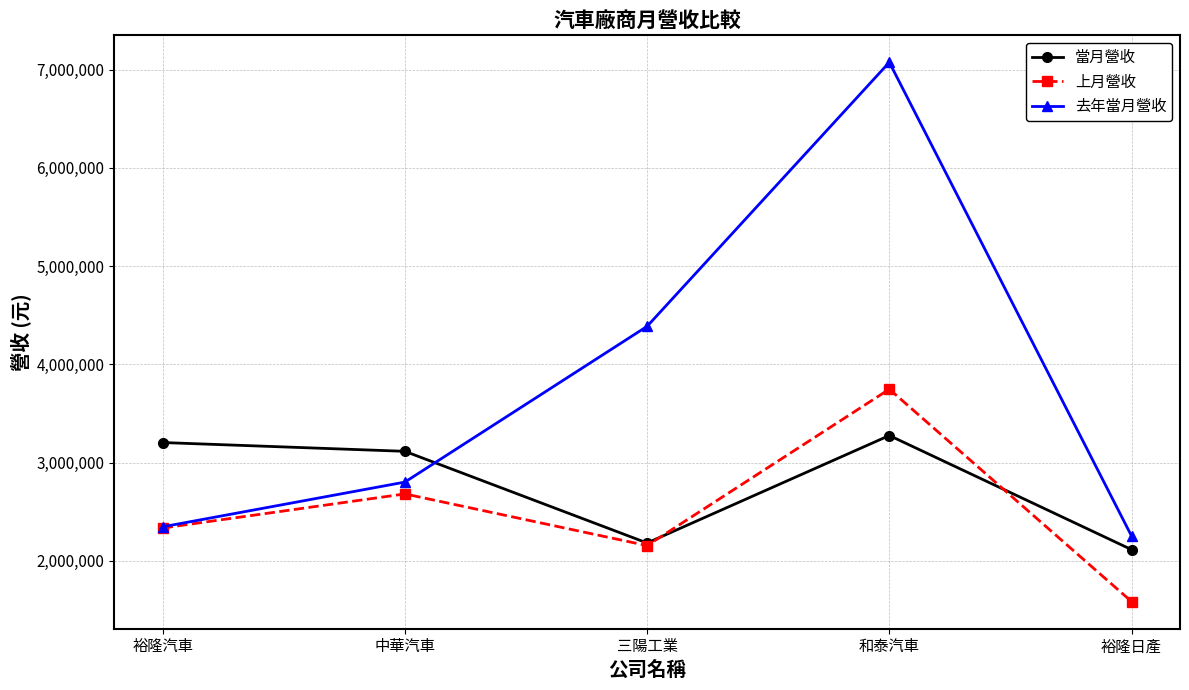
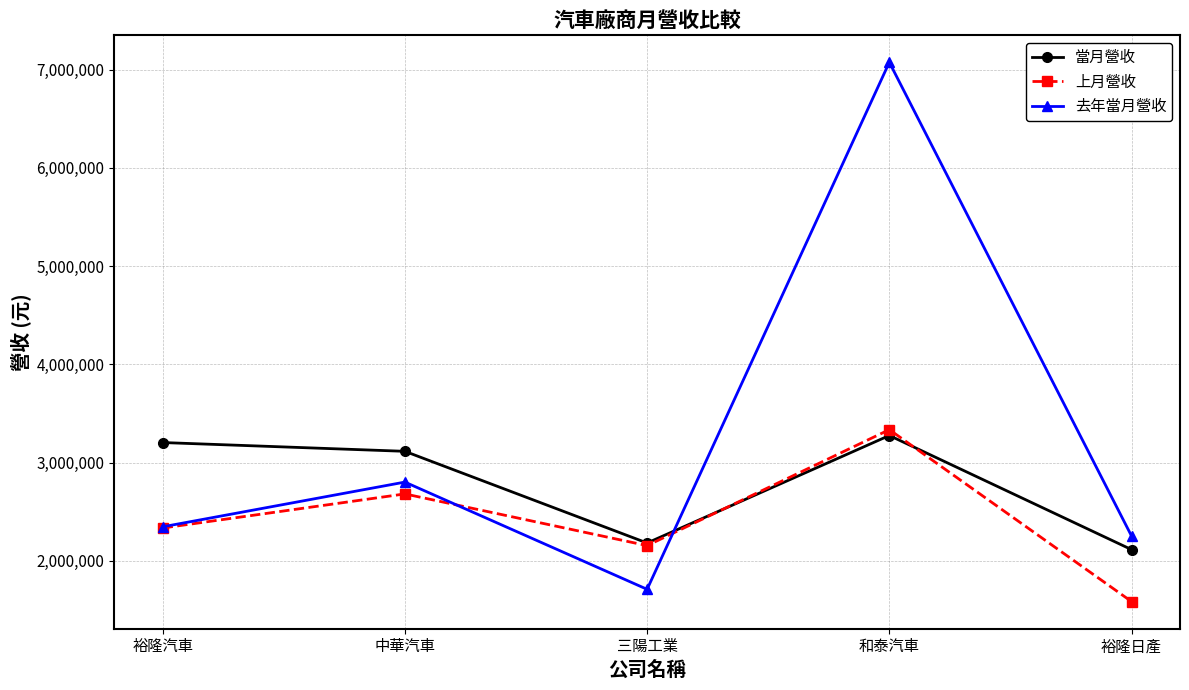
去年當月營收, 三陽工業: 4,400,000 -> 1,700,000
上月營收, 和泰汽車: 3,700,000 -> 3,300,000
